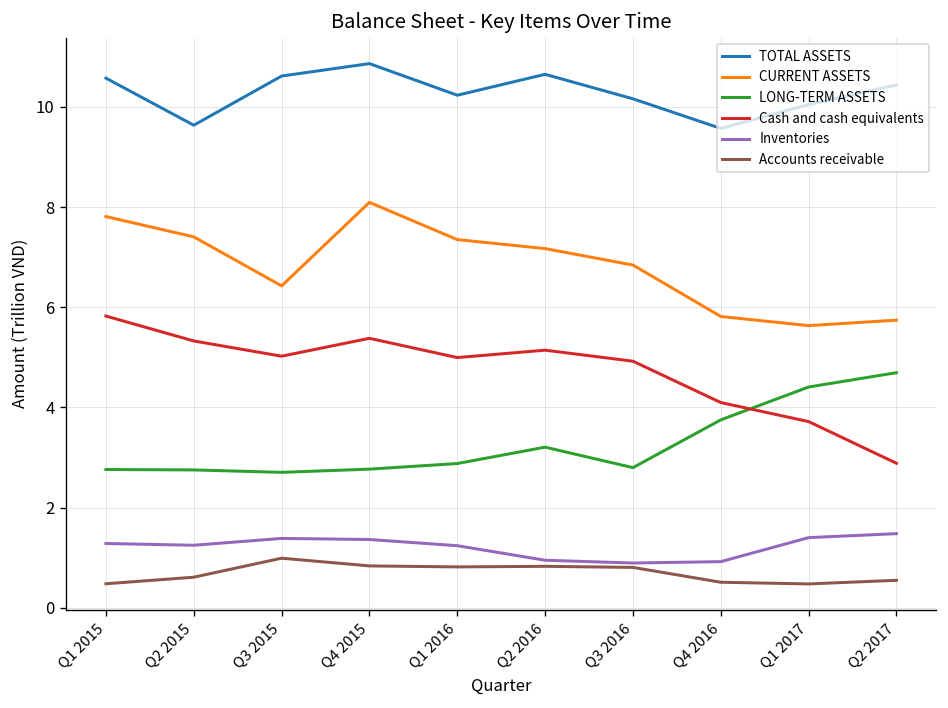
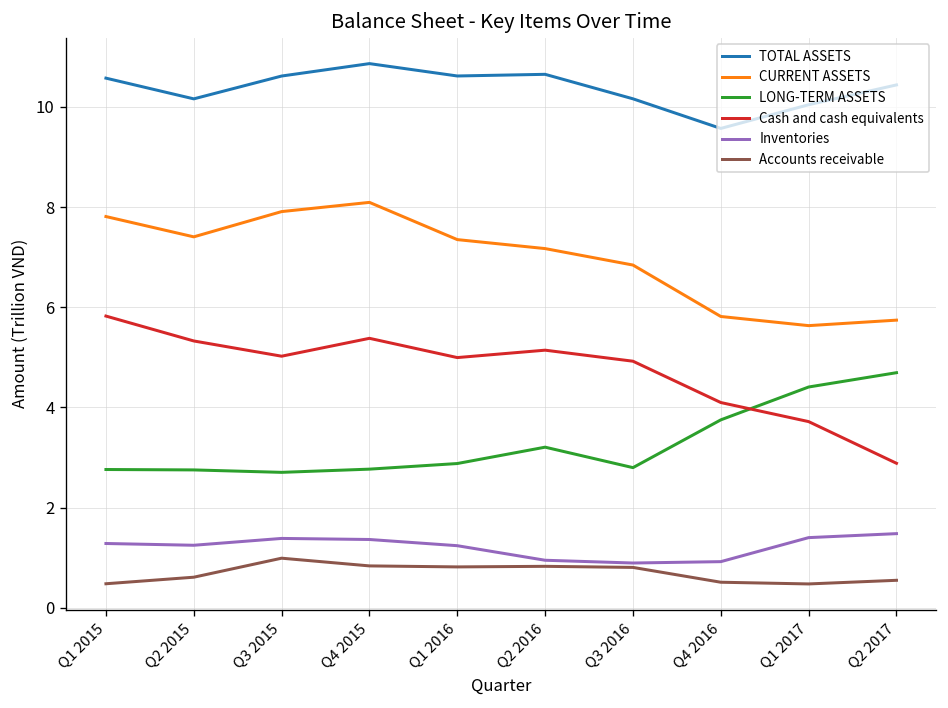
TOTAL ASSETS, Q2 2015: 9.6 -> 10.2
CURRENT ASSETS, Q3 2015: 6.4 -> 7.9
TOTAL ASSETS, Q1 2016: 10.2 -> 10.6
